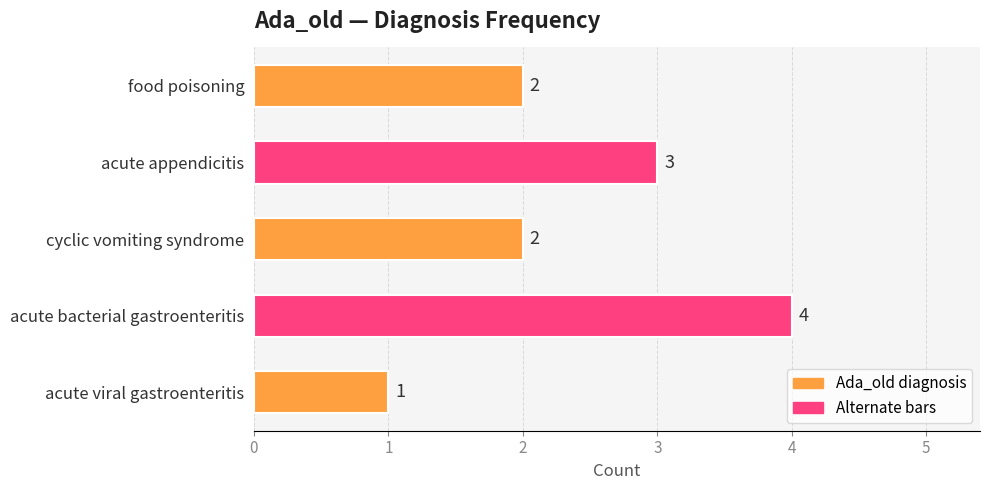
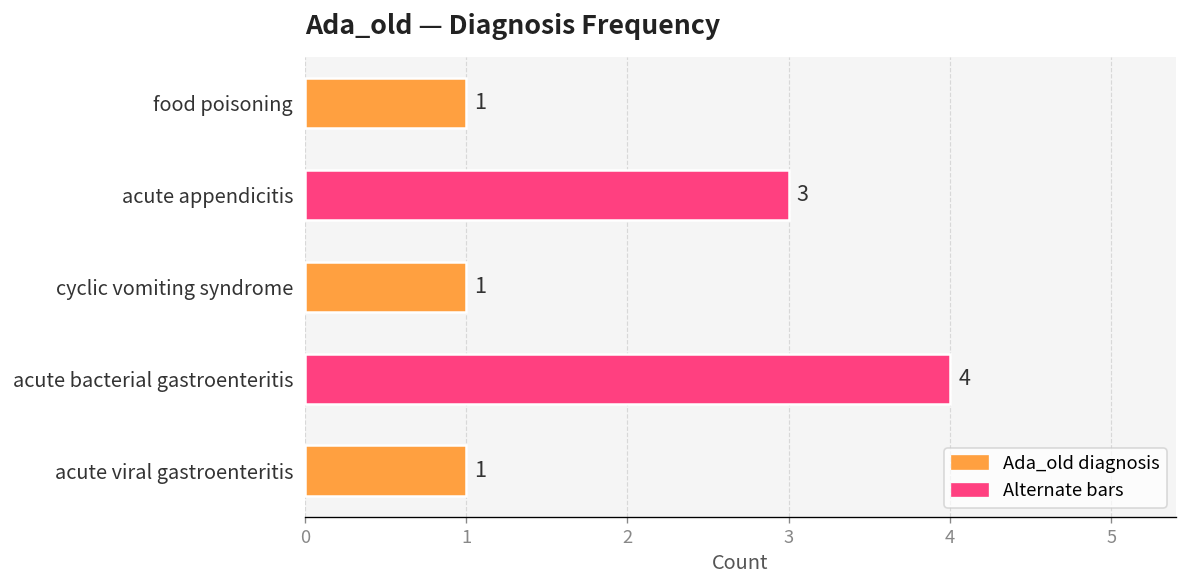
food poisoning: 2 -> 1
cyclic vomiting syndrome: 2 -> 1
